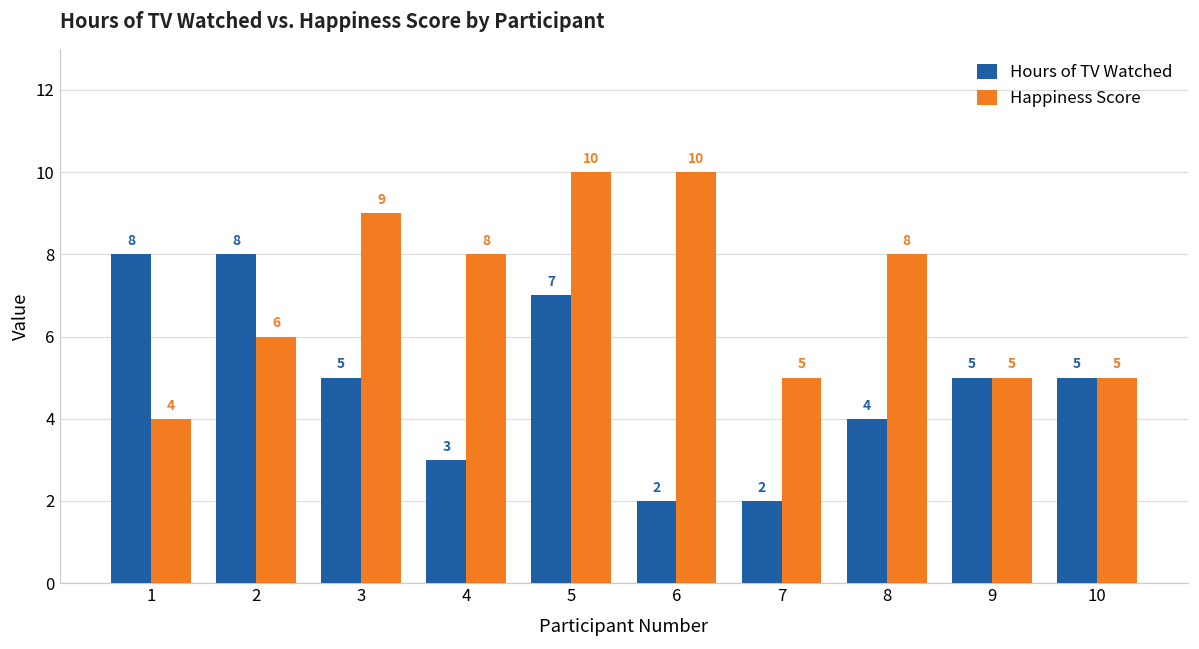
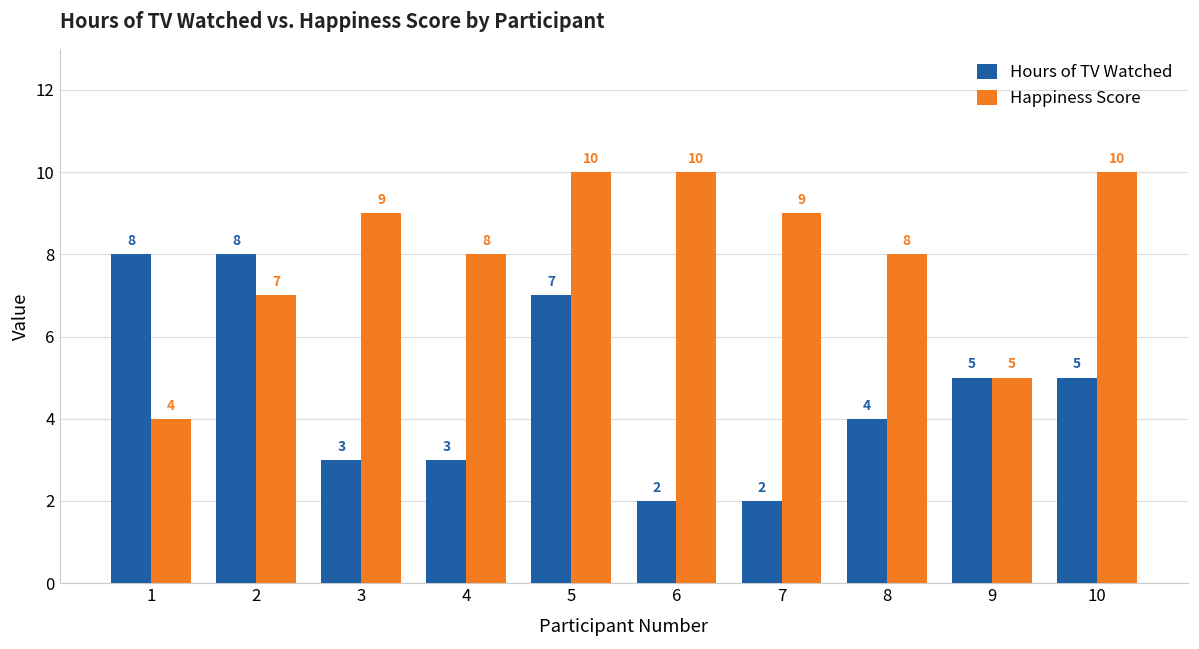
Happiness Score, 2: 6 -> 7
Hours of TV Watched, 3: 5 -> 3
Happiness Score, 7: 5 -> 9
Happiness Score, 10: 5 -> 10
